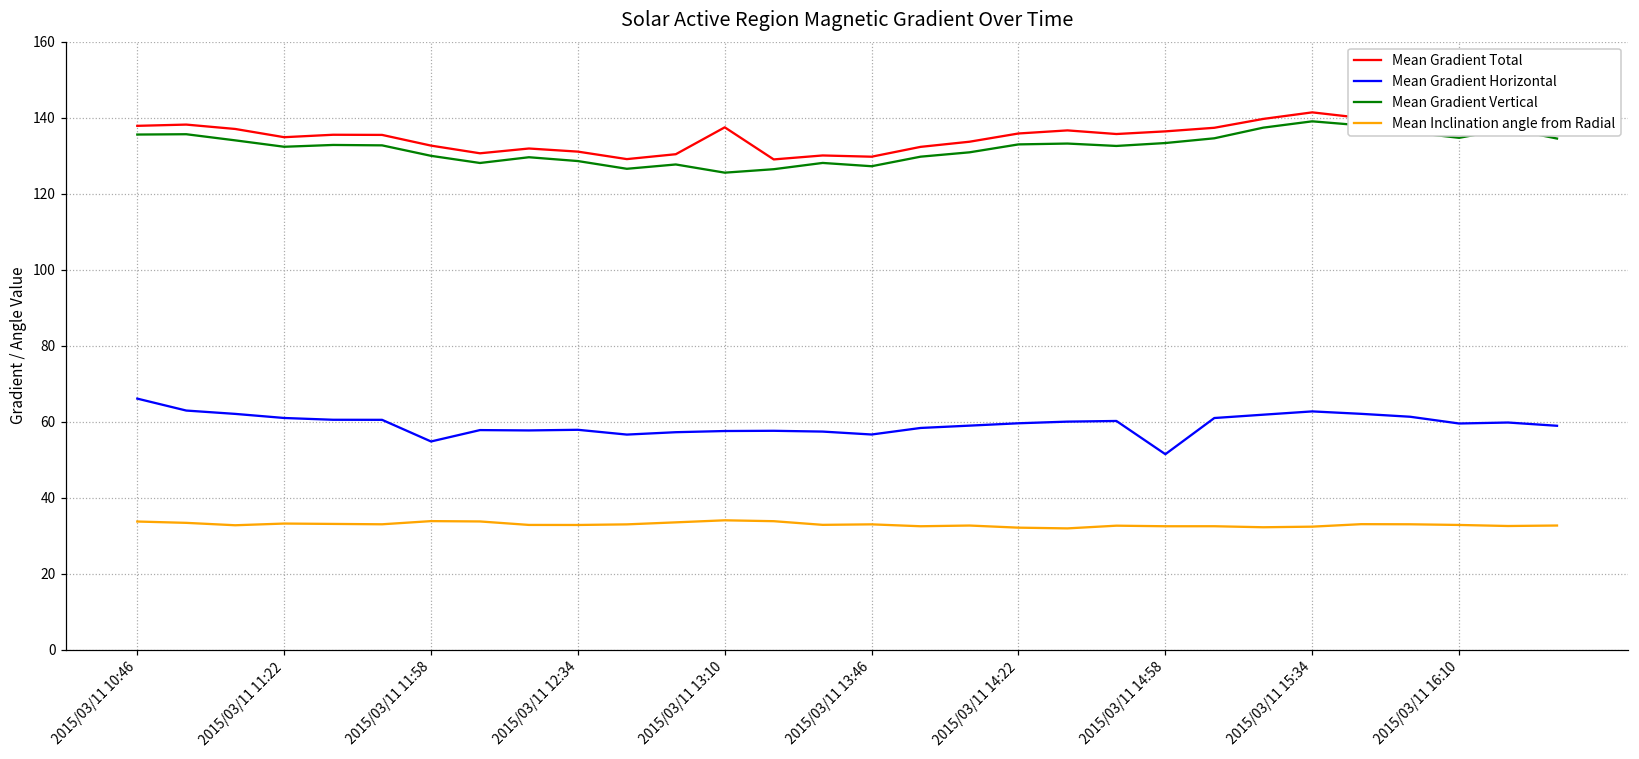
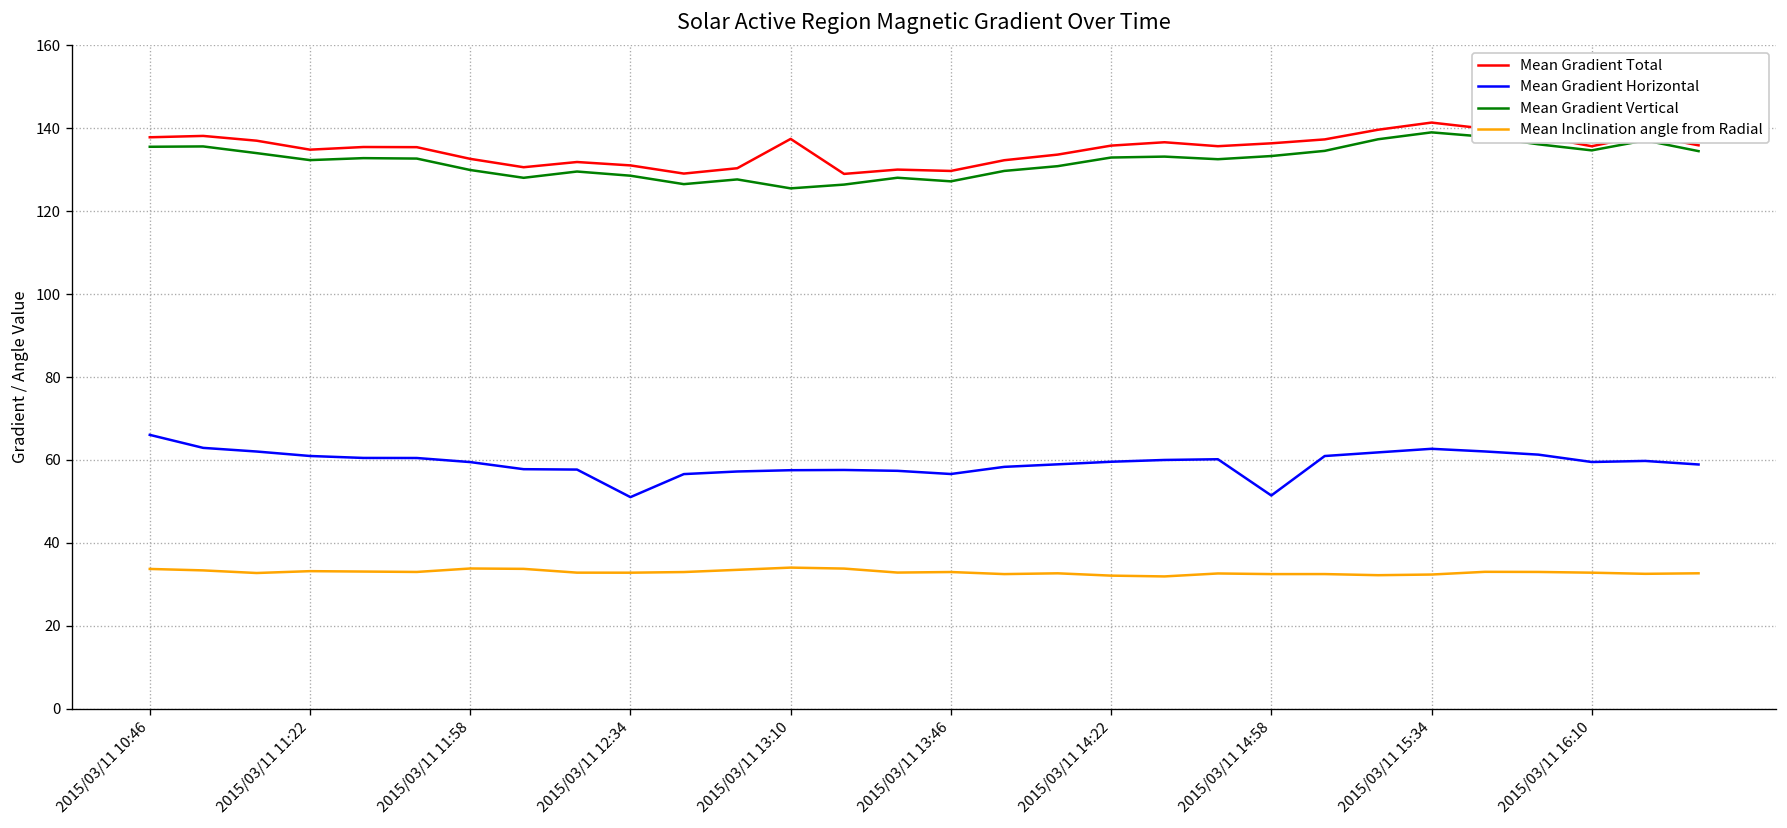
Mean Gradient Horizontal, 2015/03/11 11:58: 55 -> 59
Mean Gradient Horizontal, 2015/03/11 12:34: 58 -> 51
